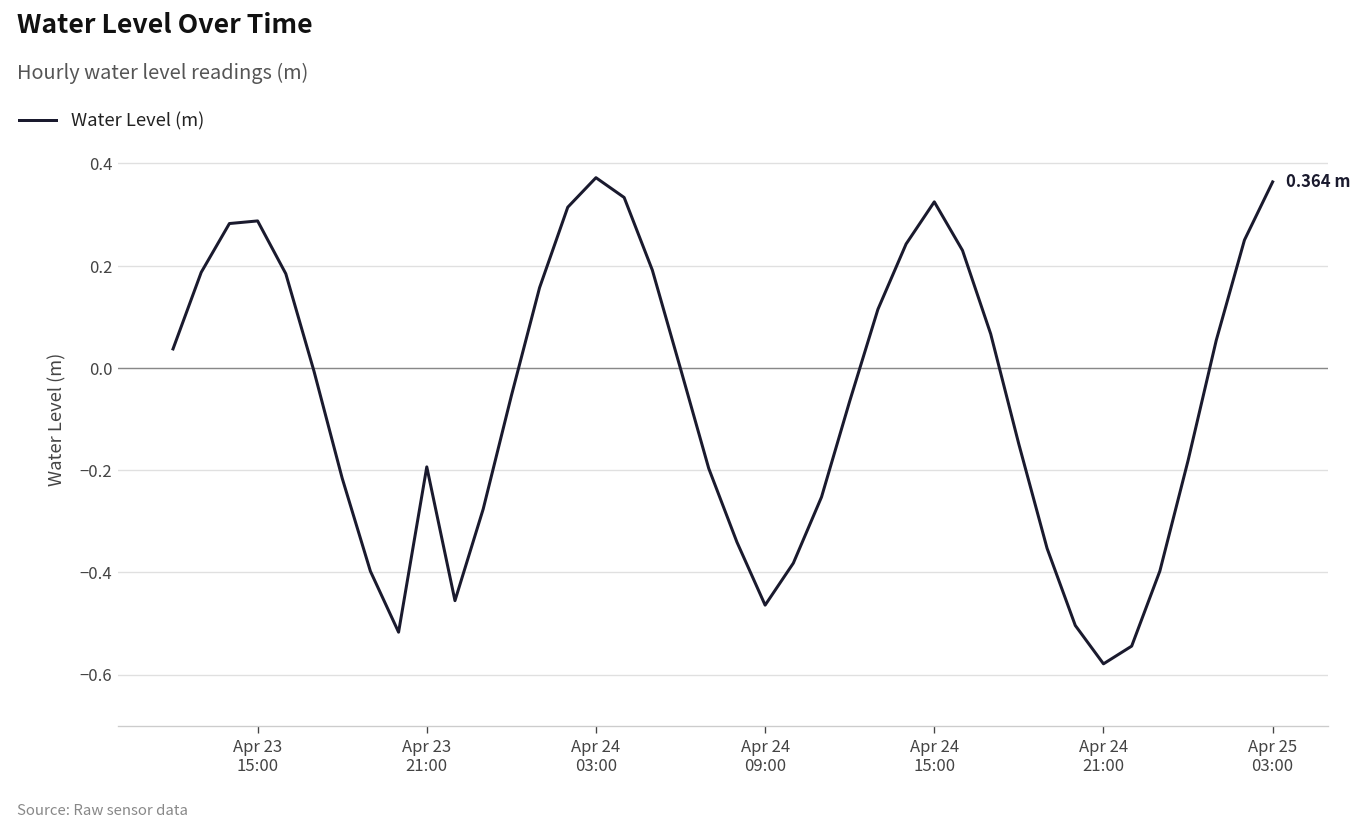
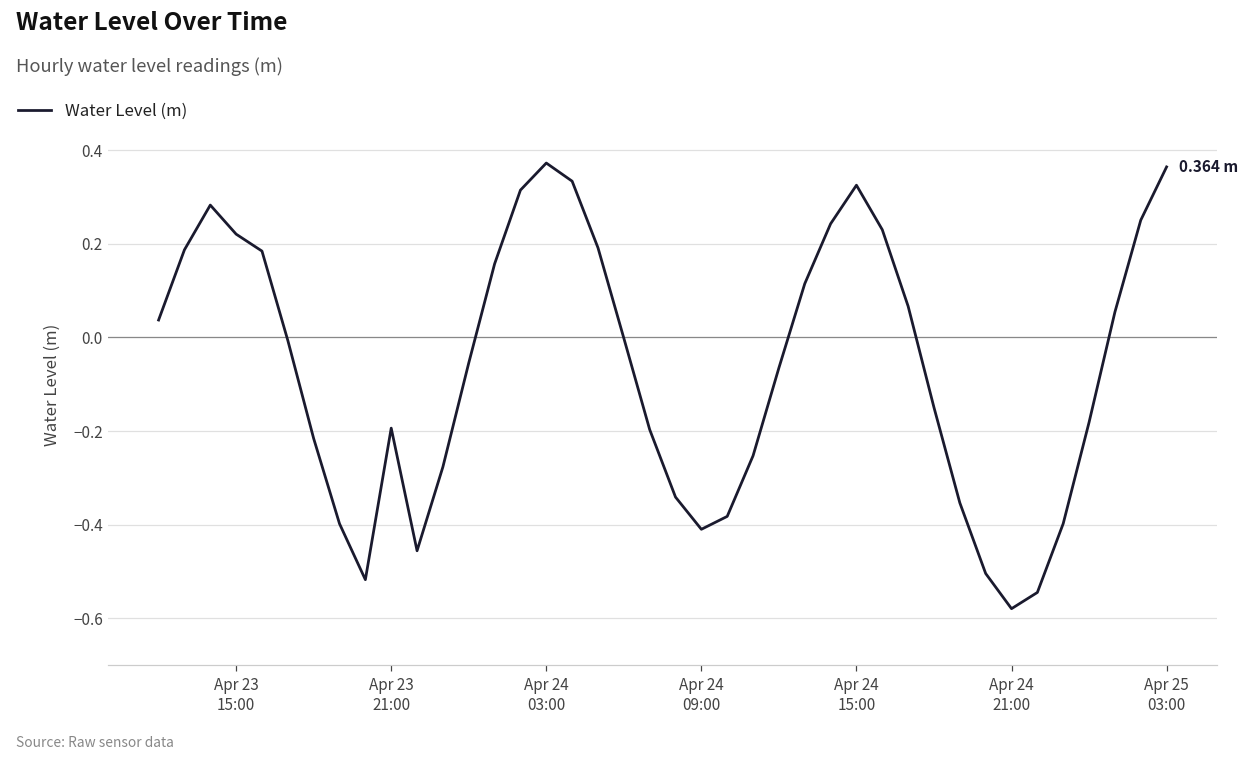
Apr 23 15:00: 0.29 -> 0.22
Apr 24 09:00: -0.46 -> -0.41
